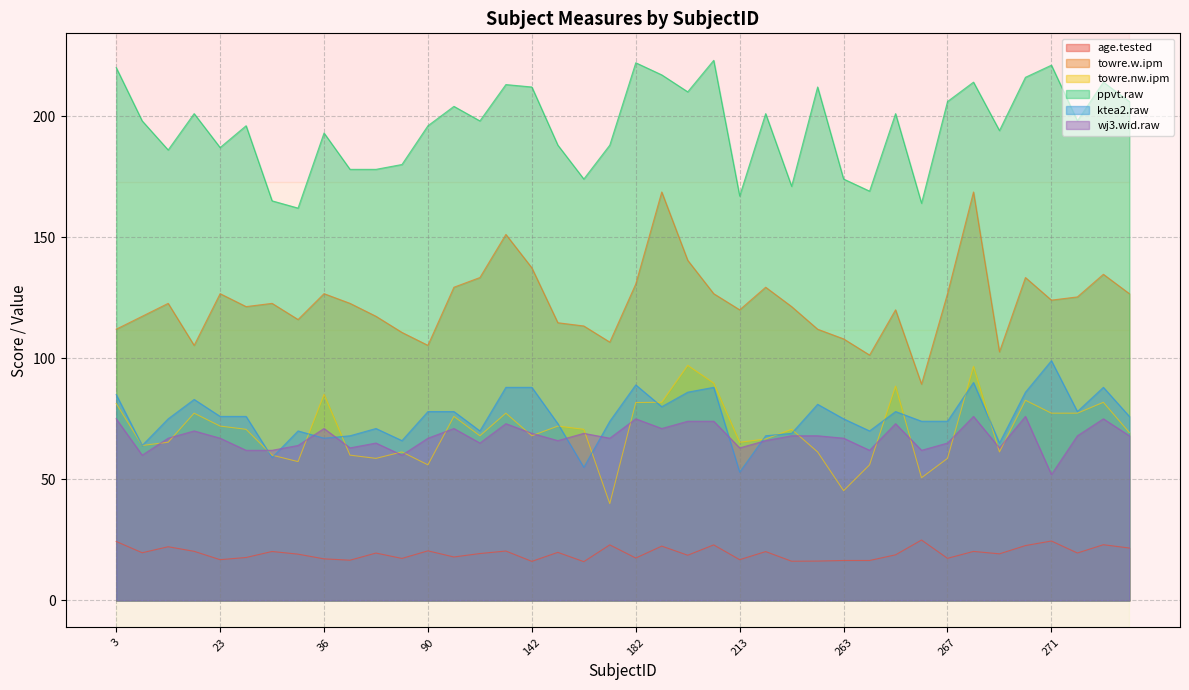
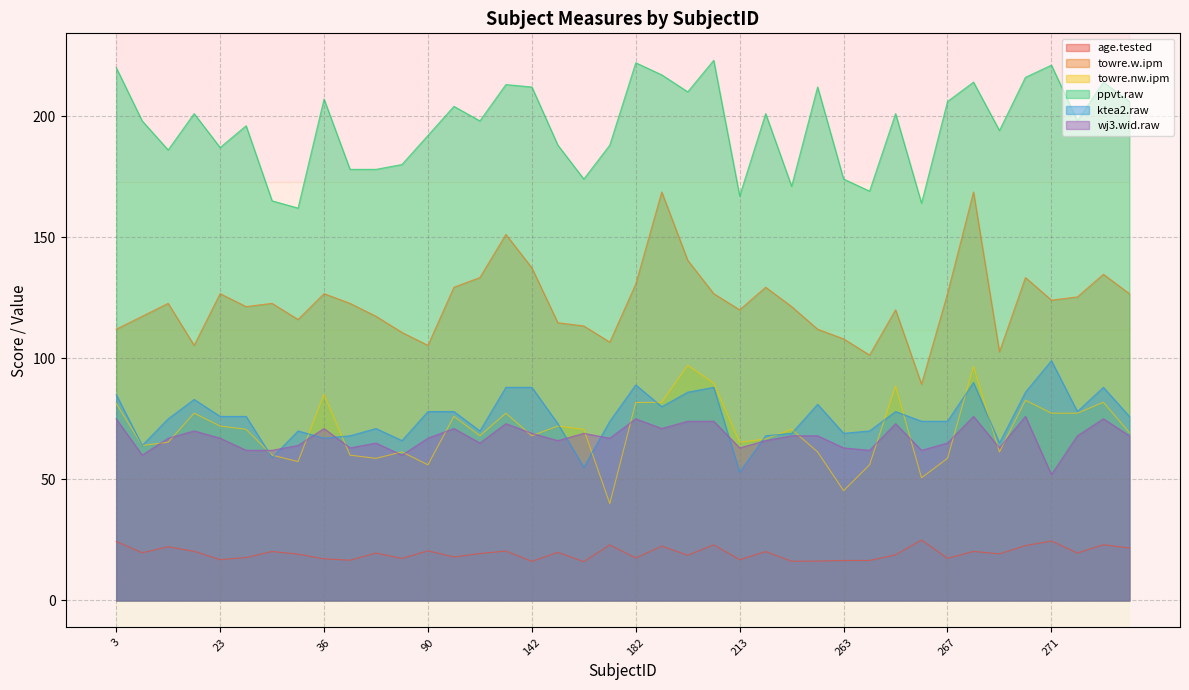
ppvt.raw, 36: 193 -> 207
ppvt.raw, 90: 196 -> 192
ktea2.raw, 263: 75 -> 69
wj3.wid.raw, 263: 67 -> 63
